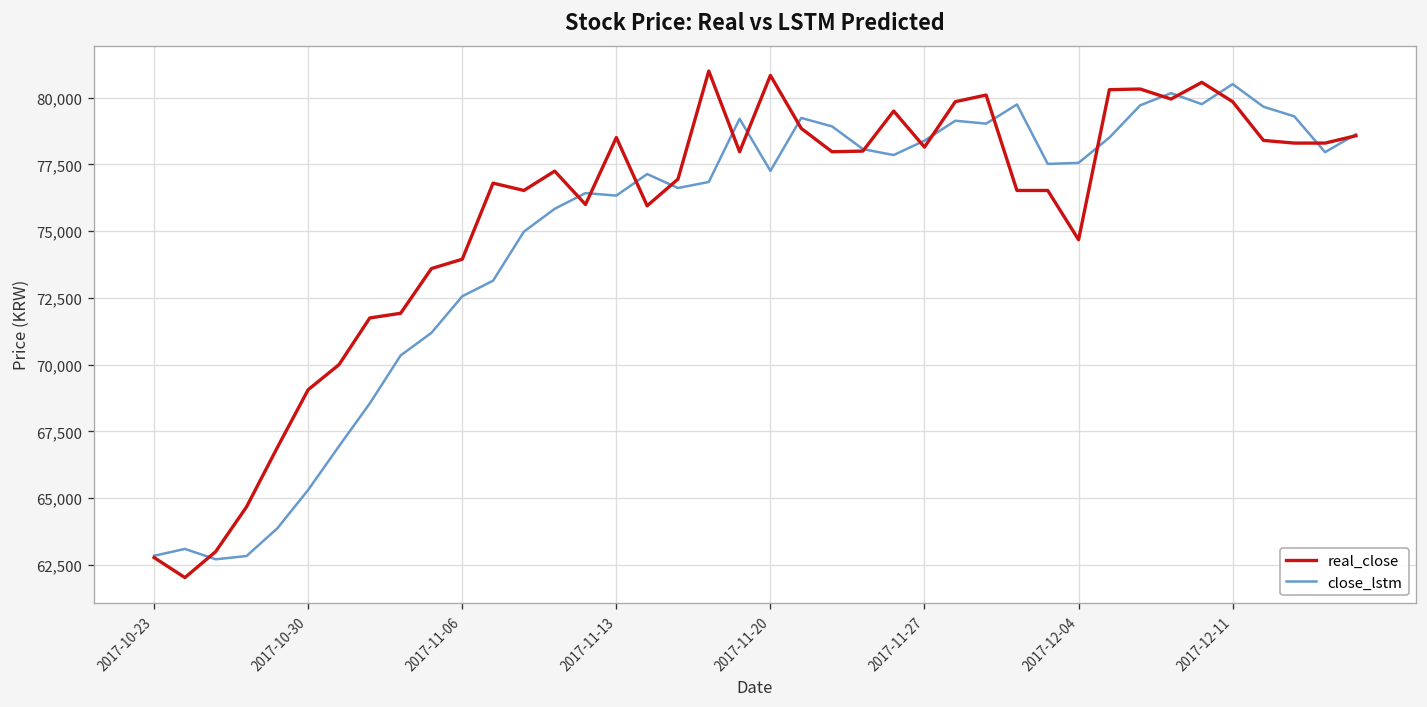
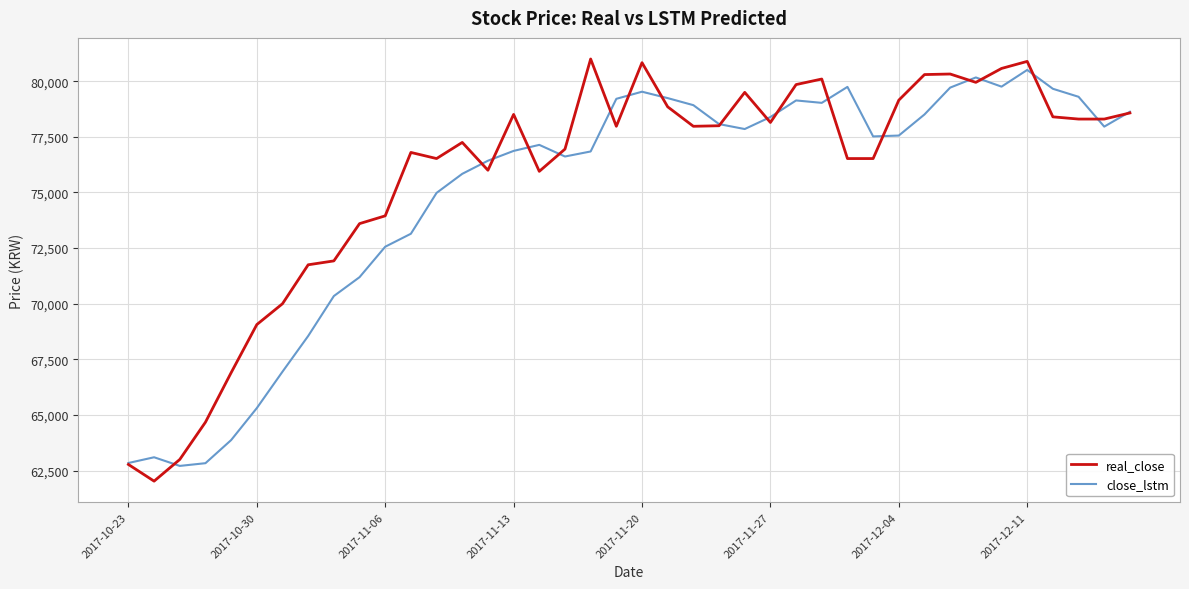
close_lstm, 2017-11-13: 76,300 -> 76,900
close_lstm, 2017-11-20: 77,300 -> 79,500
real_close, 2017-12-04: 74,700 -> 79,200
real_close, 2017-12-11: 79,900 -> 80,900
